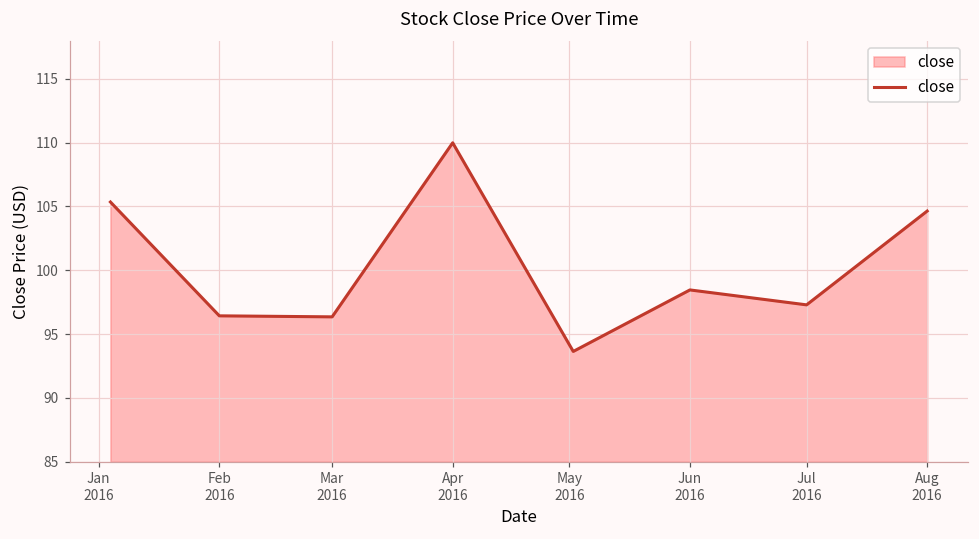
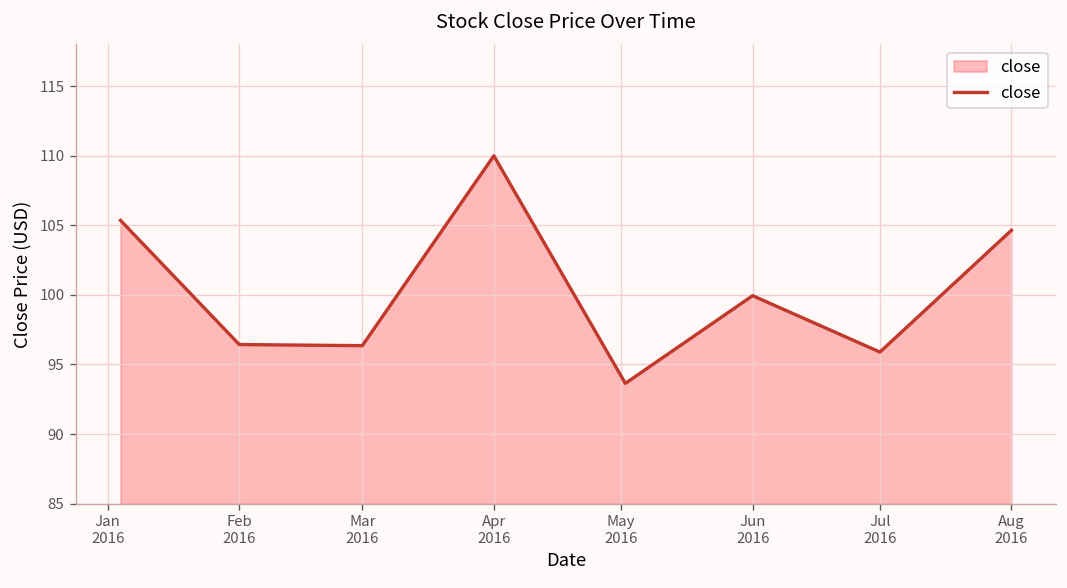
Jun 2016: 98.5 -> 99.9
Jul 2016: 97.3 -> 95.9
